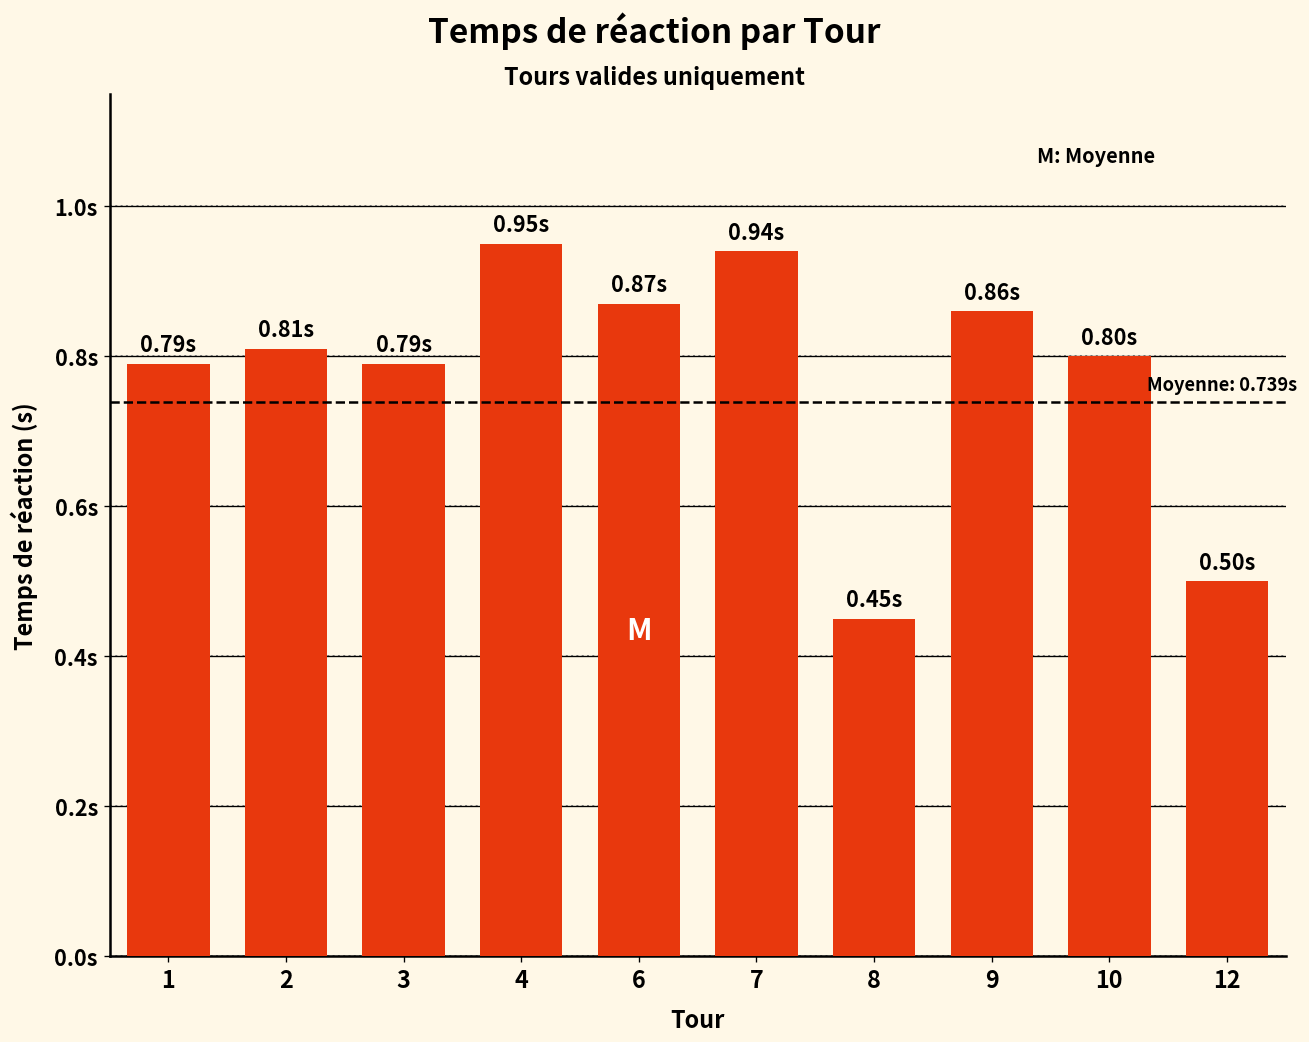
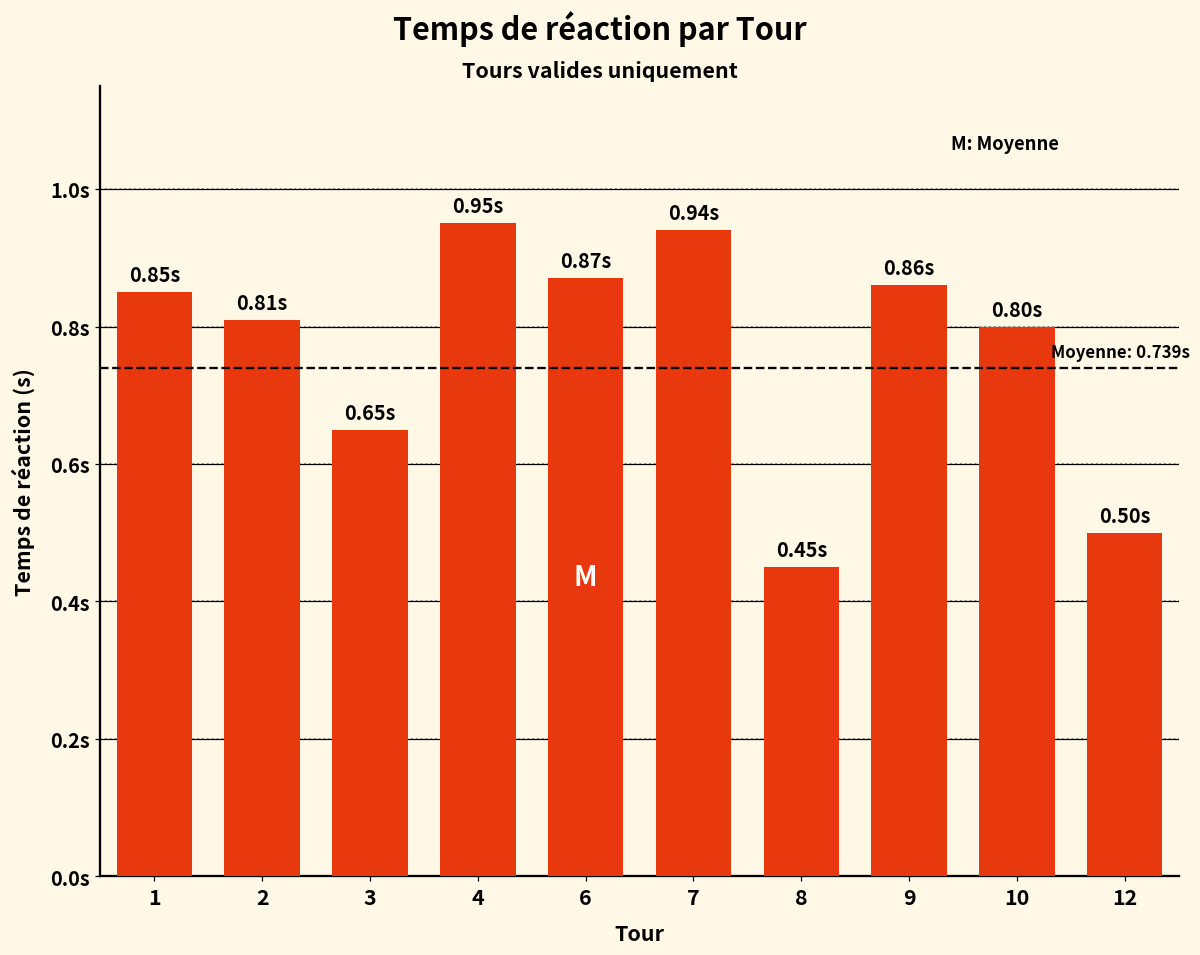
1: 0.79s -> 0.85s
3: 0.79s -> 0.65s
